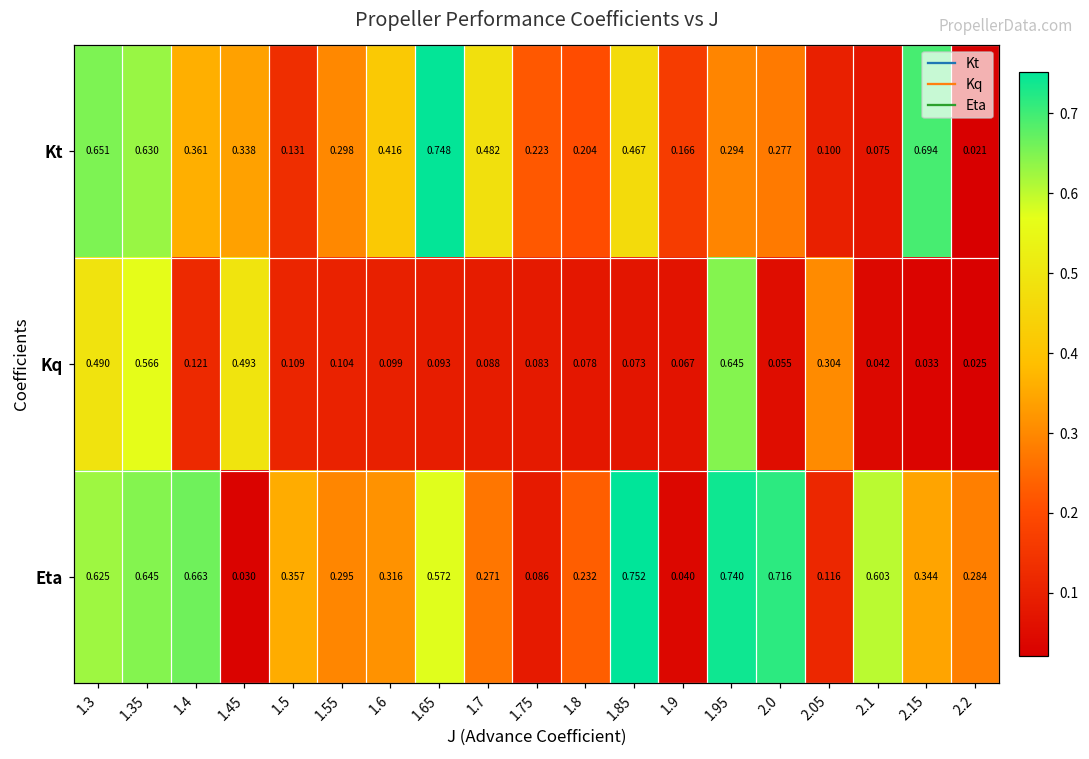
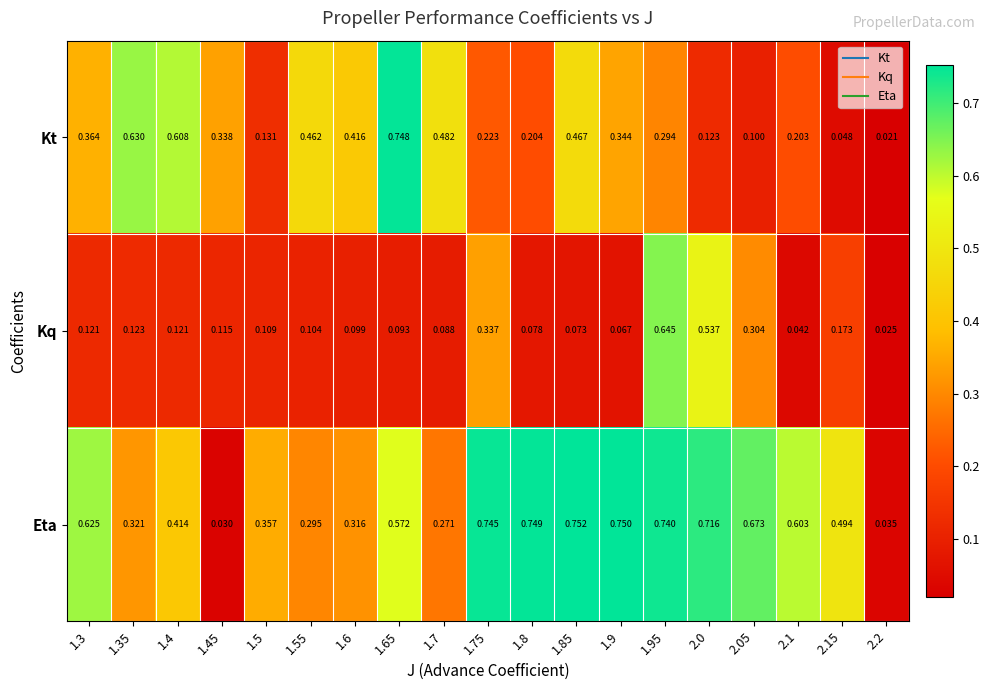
Kt, 1.3: 0.651 -> 0.364
Kt, 1.4: 0.361 -> 0.608
Kt, 1.55: 0.298 -> 0.462
Kt, 1.9: 0.166 -> 0.344
Kt, 2.0: 0.277 -> 0.123
Kt, 2.1: 0.075 -> 0.203
Kt, 2.15: 0.694 -> 0.048
Kq, 1.3: 0.490 -> 0.121
Kq, 1.35: 0.566 -> 0.123
Kq, 1.45: 0.493 -> 0.115
Kq, 1.75: 0.083 -> 0.337
Kq, 2.0: 0.055 -> 0.537
Kq, 2.15: 0.033 -> 0.173
Eta, 1.35: 0.645 -> 0.321
Eta, 1.4: 0.663 -> 0.414
Eta, 1.75: 0.086 -> 0.745
Eta, 1.8: 0.232 -> 0.749
Eta, 1.9: 0.040 -> 0.750
Eta, 2.05: 0.116 -> 0.673
Eta, 2.15: 0.344 -> 0.494
Eta, 2.2: 0.284 -> 0.035
